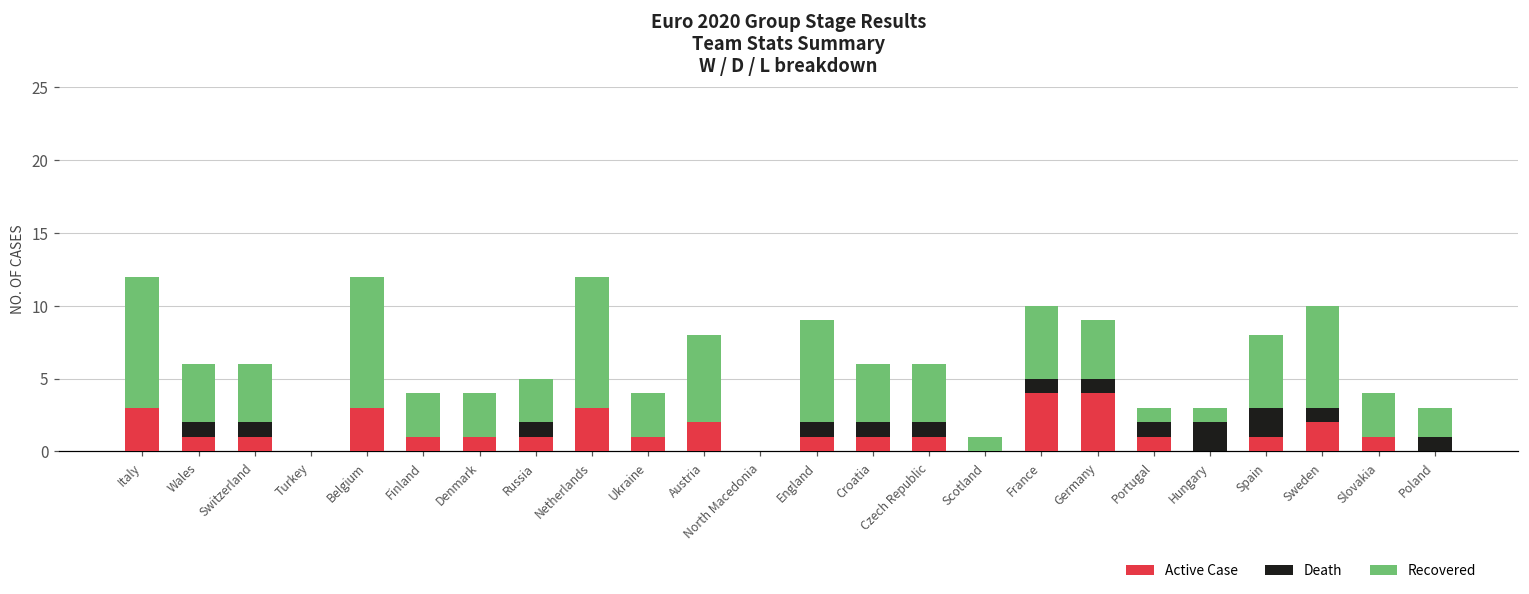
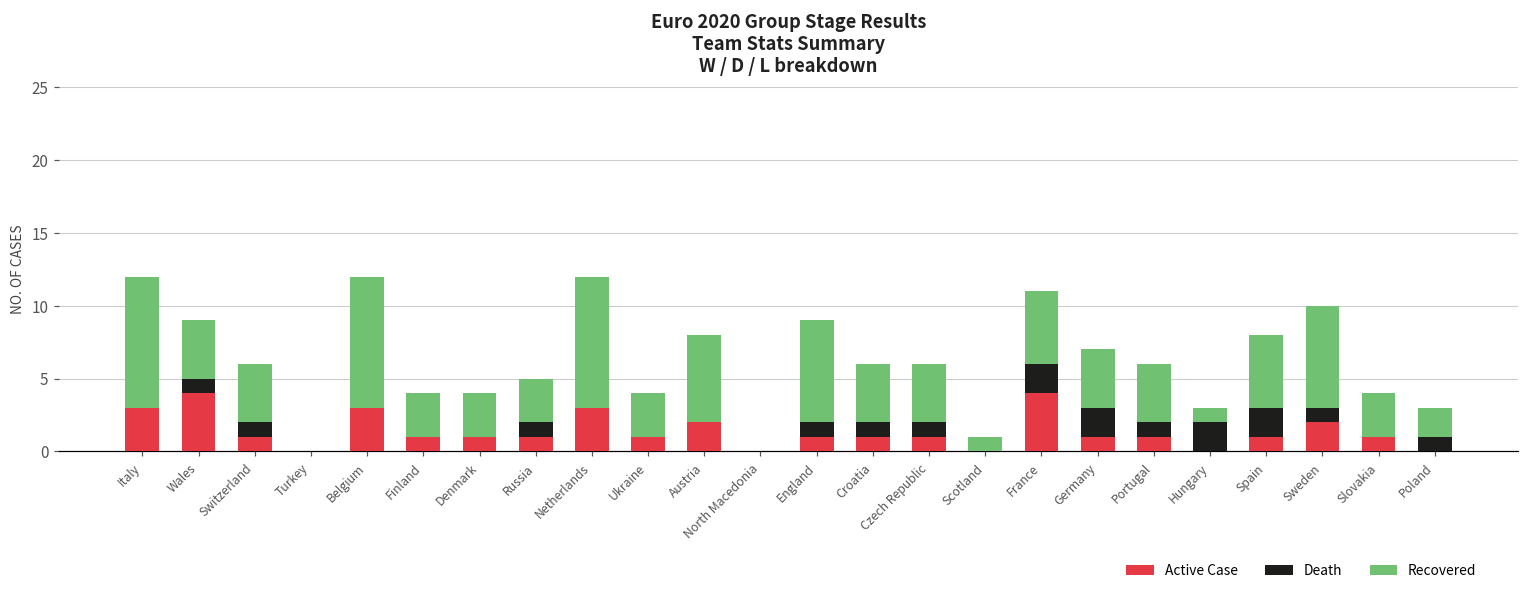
Active Case, Wales: 1 -> 4
Death, France: 1 -> 2
Active Case, Germany: 4 -> 1
Death, Germany: 1 -> 2
Recovered, Portugal: 1 -> 4
